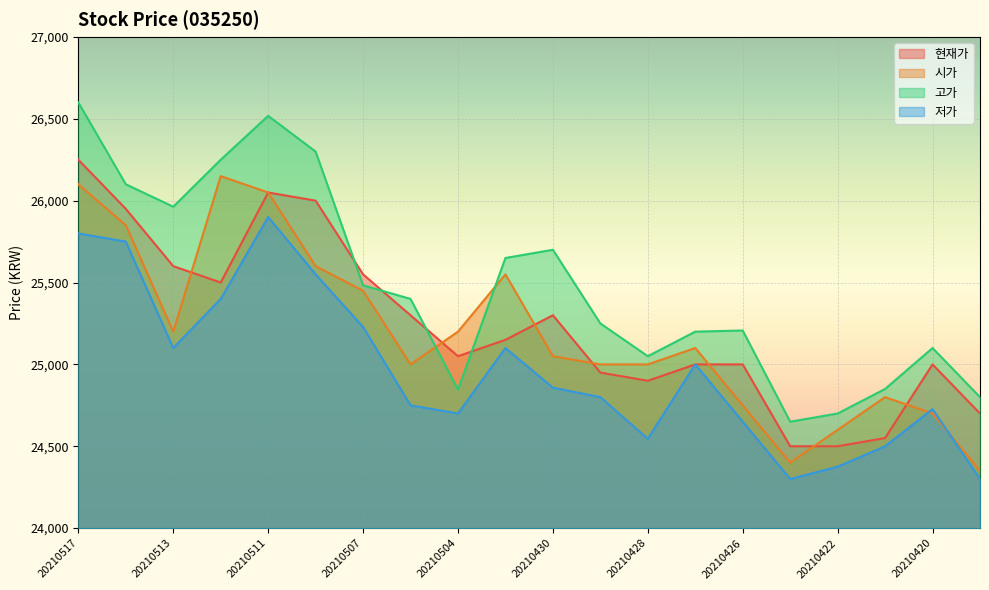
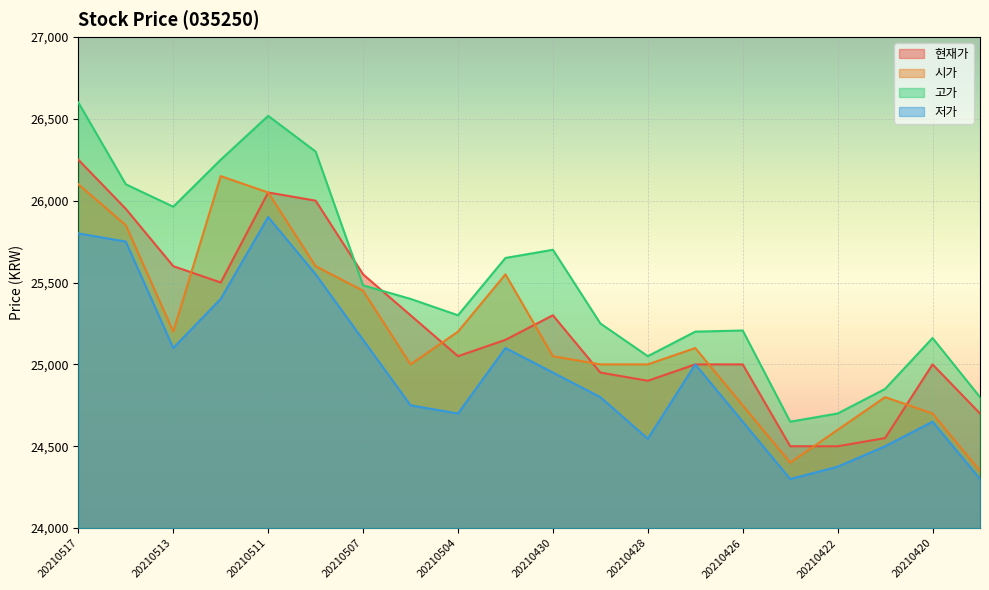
저가, 20210507: 25,230 -> 25,150
고가, 20210504: 24,850 -> 25,300
저가, 20210430: 24,860 -> 24,950
고가, 20210420: 25,100 -> 25,160
저가, 20210420: 24,730 -> 24,650
